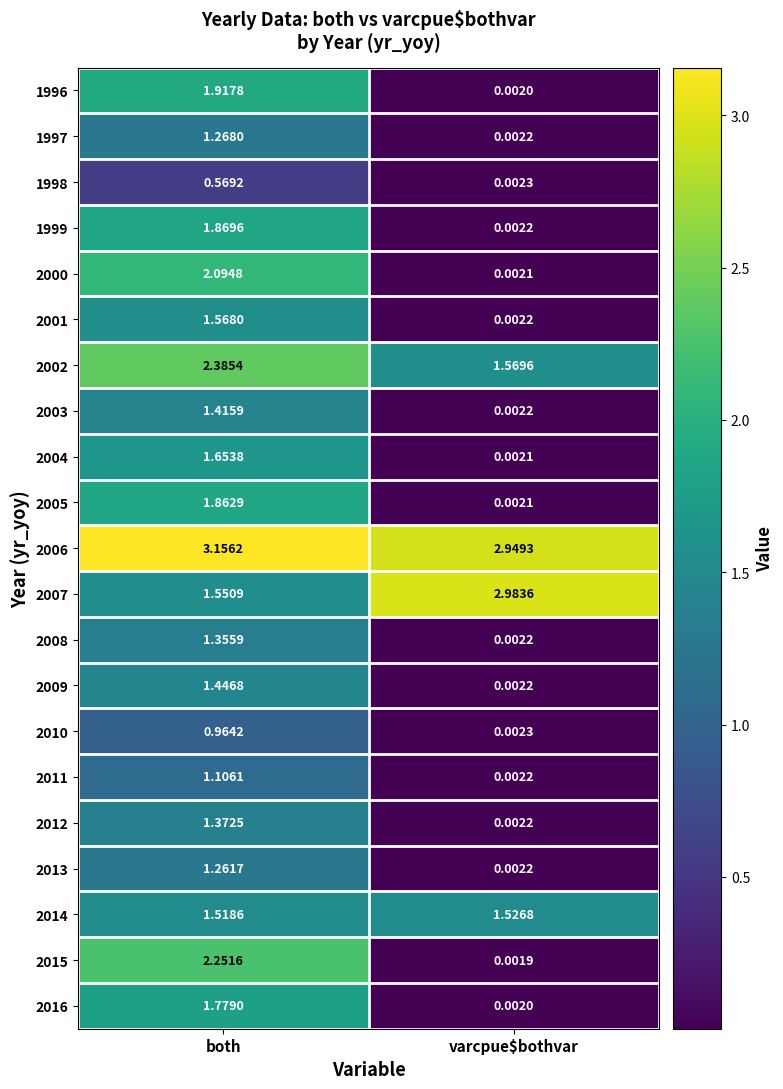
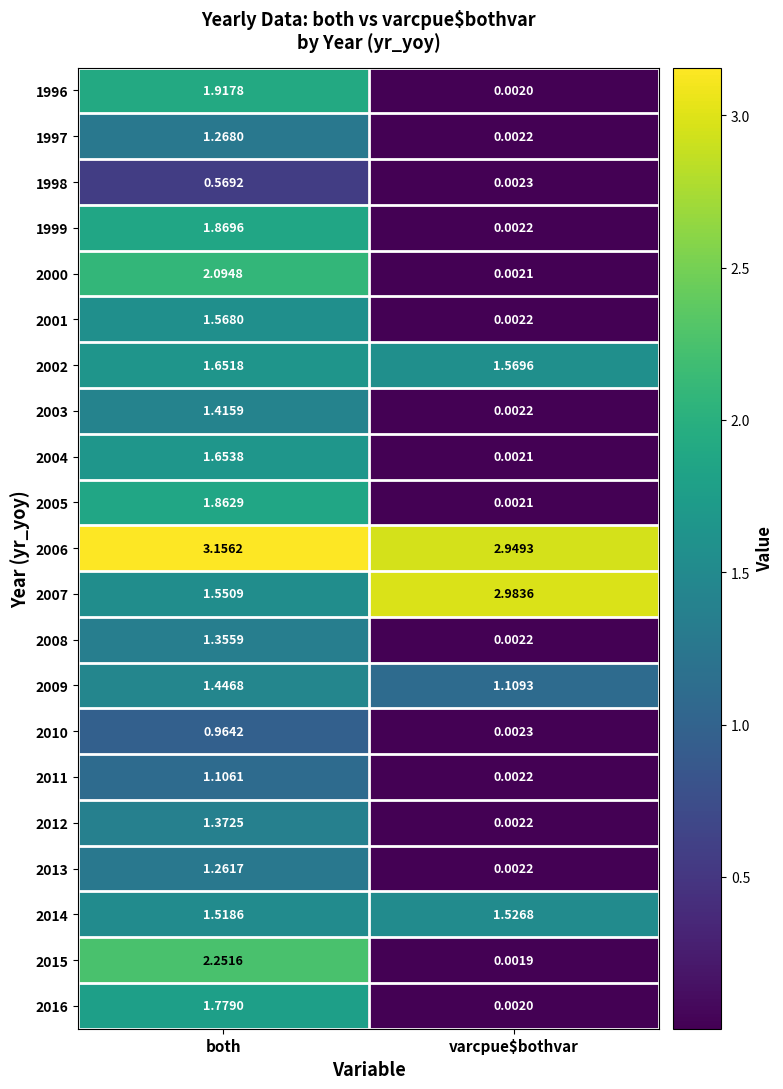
2002, both: 2.3854 -> 1.6518
2009, varcpue$bothvar: 0.0022 -> 1.1093
